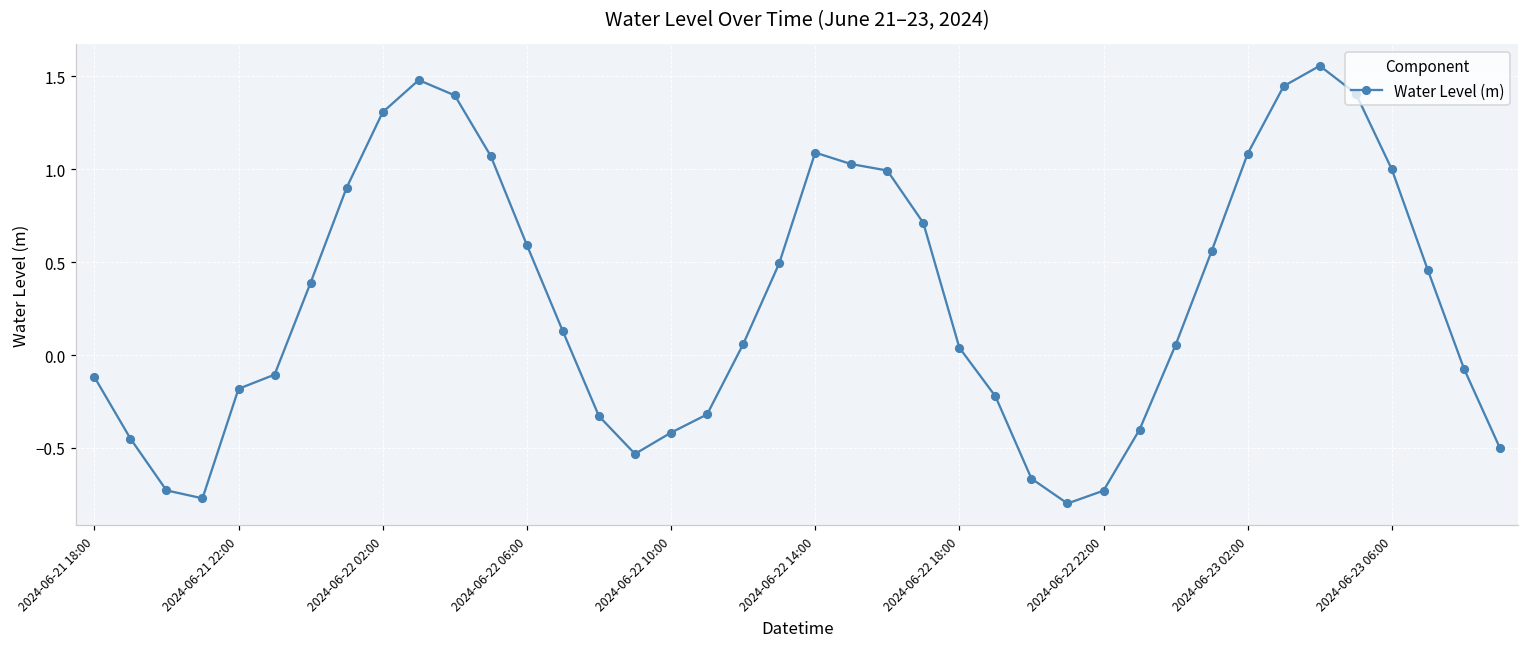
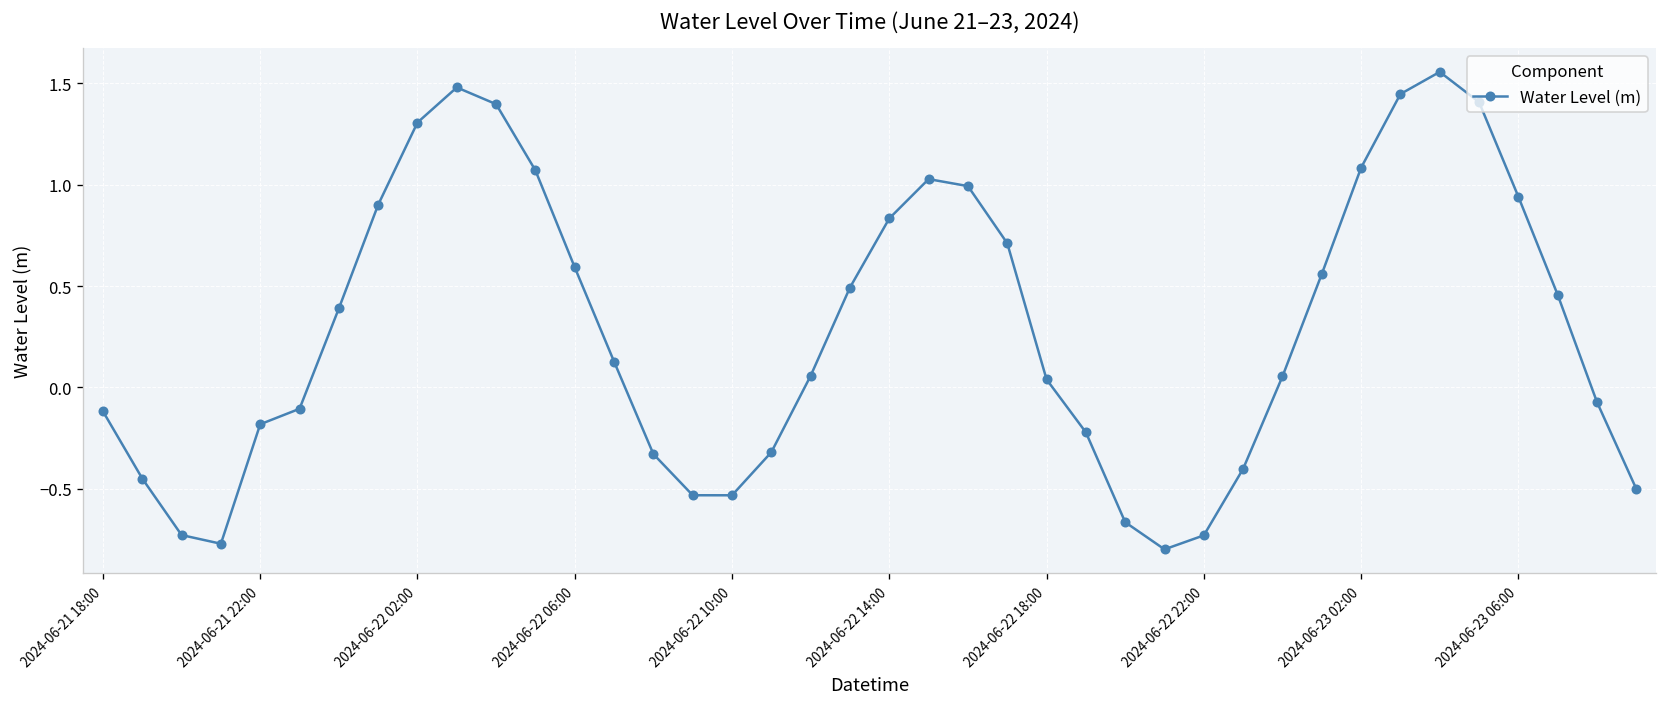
2024-06-22 10:00: -0.42 -> -0.53
2024-06-22 14:00: 1.09 -> 0.83
2024-06-23 06:00: 1.00 -> 0.94
